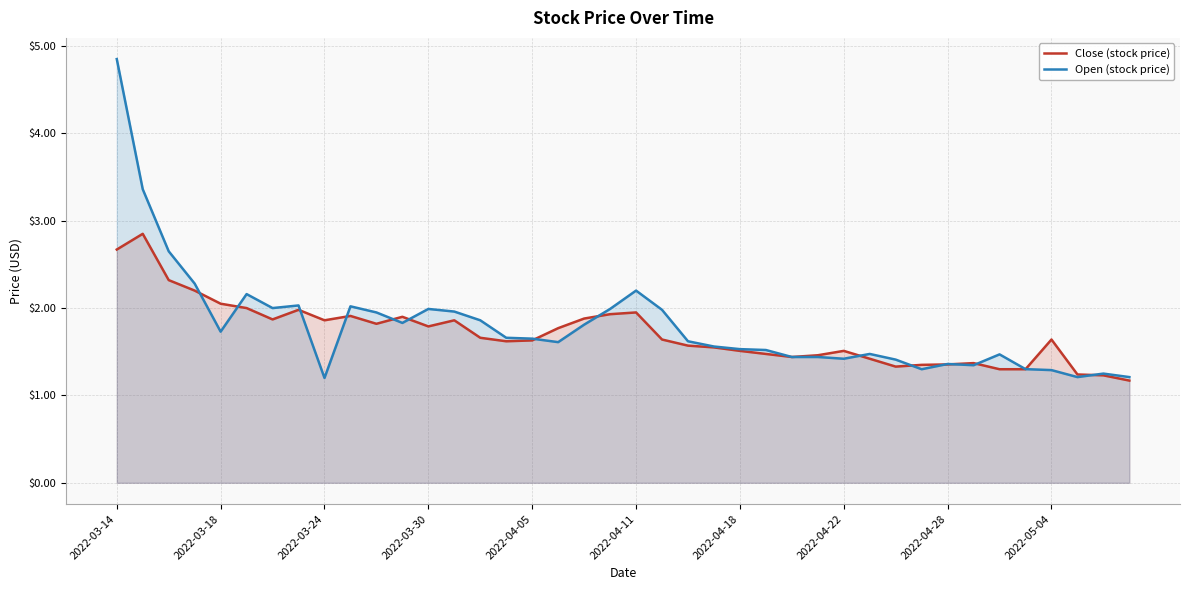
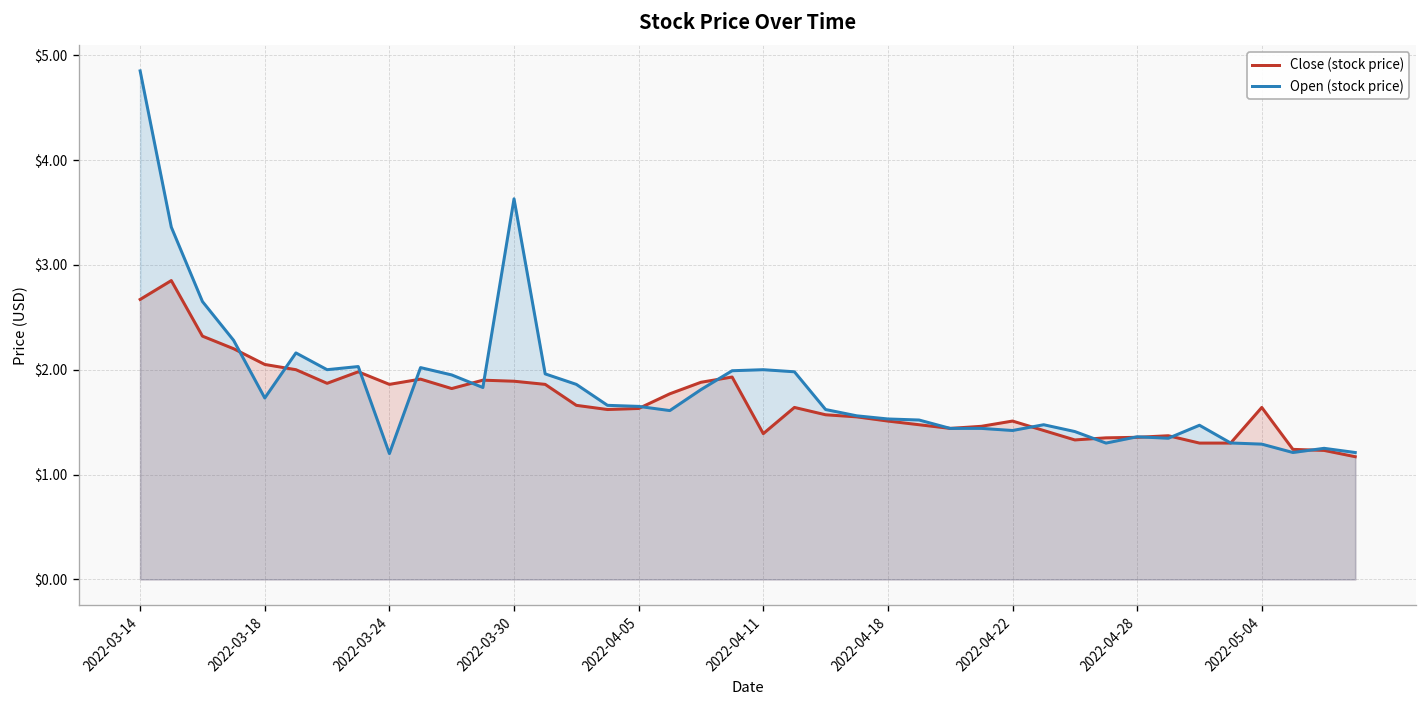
Close (stock price), 2022-03-30: $1.8 -> $1.9
Open (stock price), 2022-03-30: $2.0 -> $3.6
Close (stock price), 2022-04-11: $2.0 -> $1.4
Open (stock price), 2022-04-11: $2.2 -> $2.0
